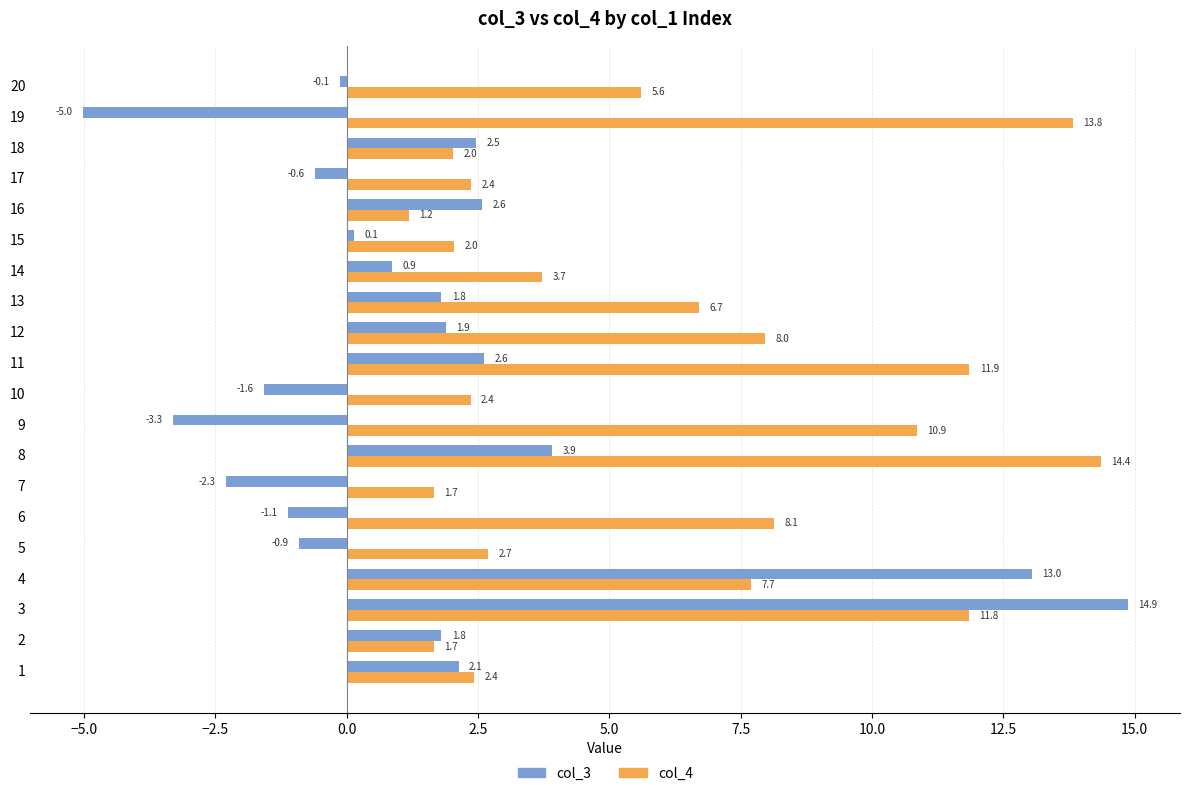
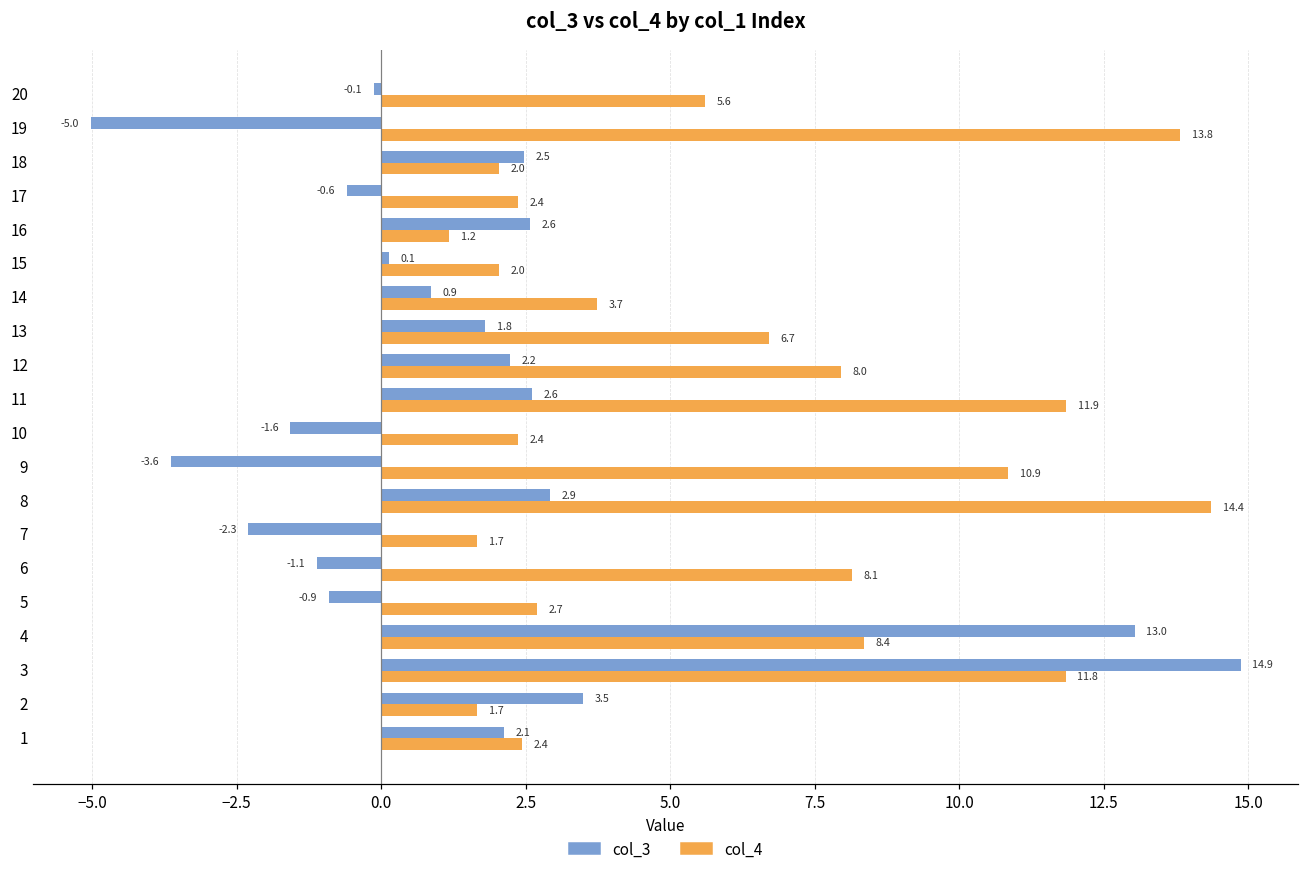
col_3, 12: 1.9 -> 2.2
col_3, 9: -3.3 -> -3.6
col_3, 8: 3.9 -> 2.9
col_4, 4: 7.7 -> 8.4
col_3, 2: 1.8 -> 3.5
